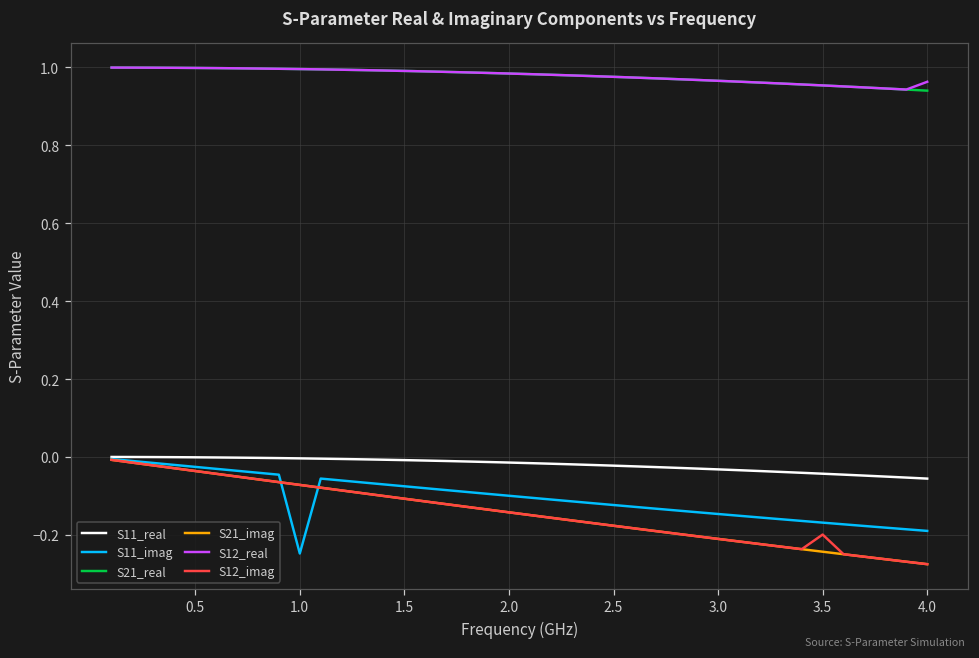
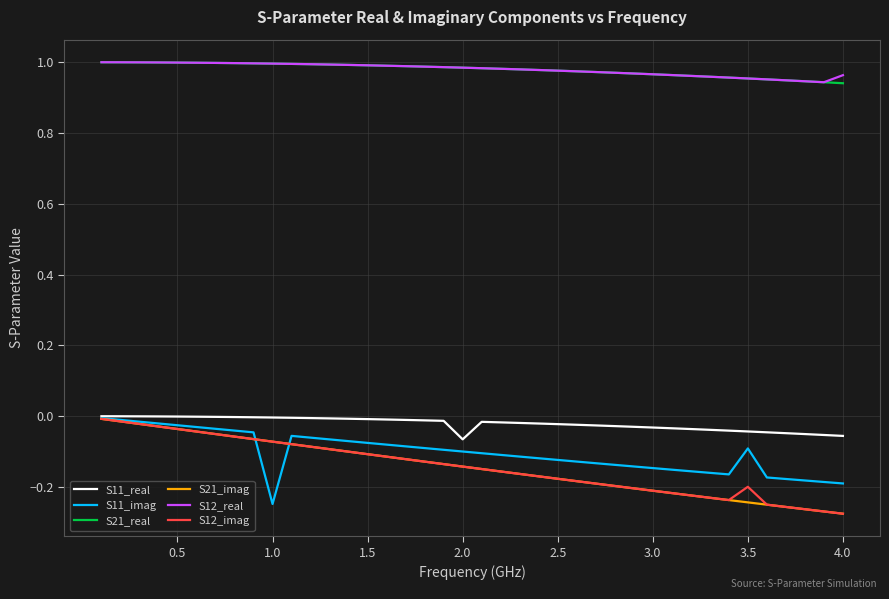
S11_real, 2.0: -0.01 -> -0.06
S11_imag, 3.5: -0.17 -> -0.09
